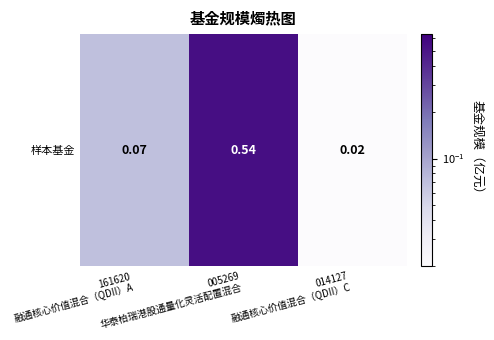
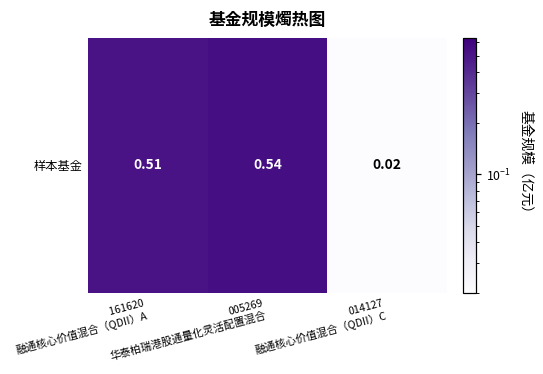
样本基金, 161620 融通核心价值混合（QDII）A: 0.07 -> 0.51
